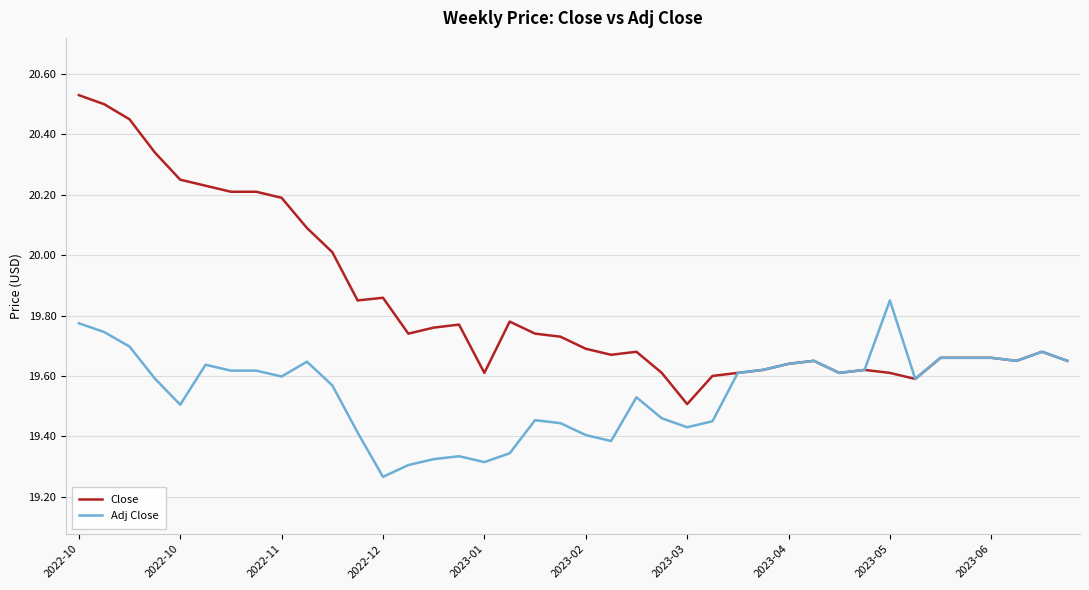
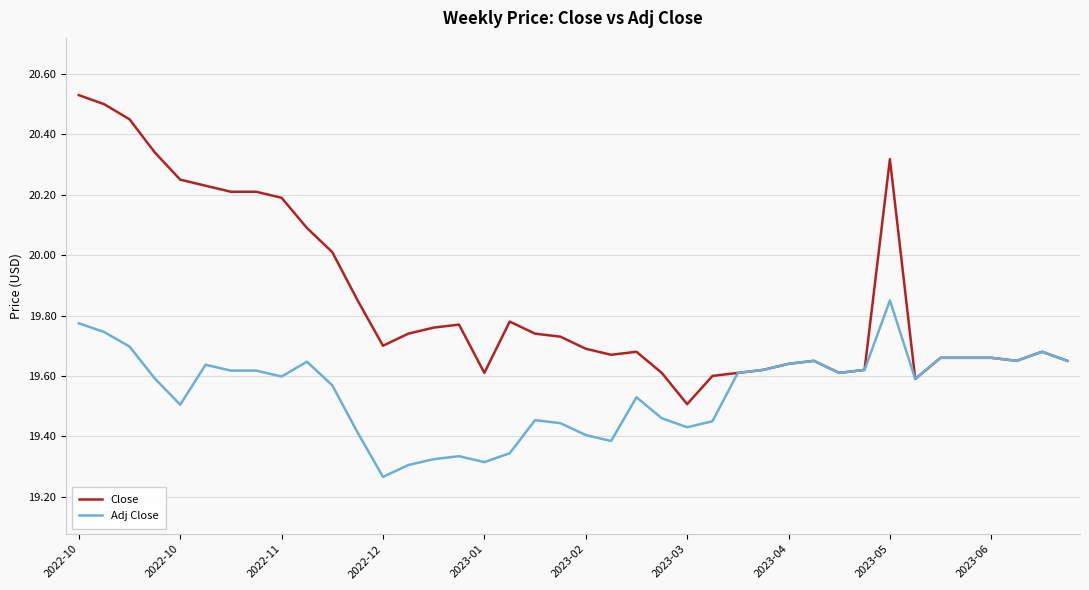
Close, 2022-12: 19.86 -> 19.70
Close, 2023-05: 19.61 -> 20.32
